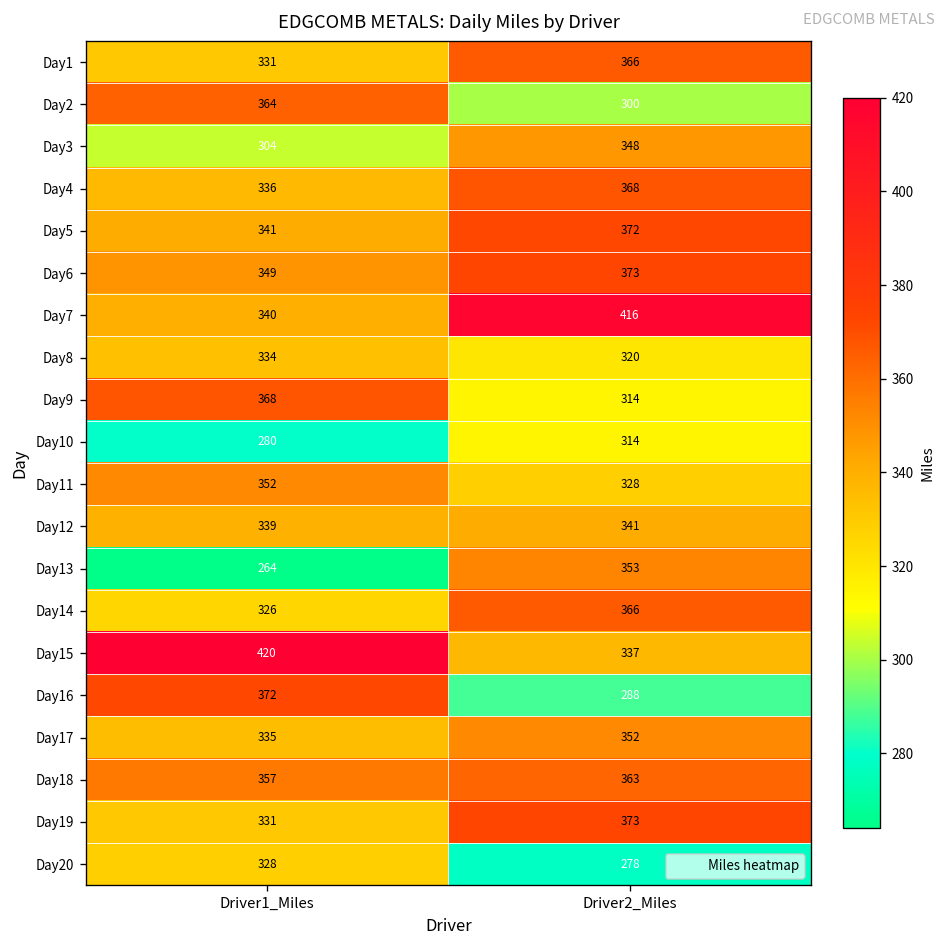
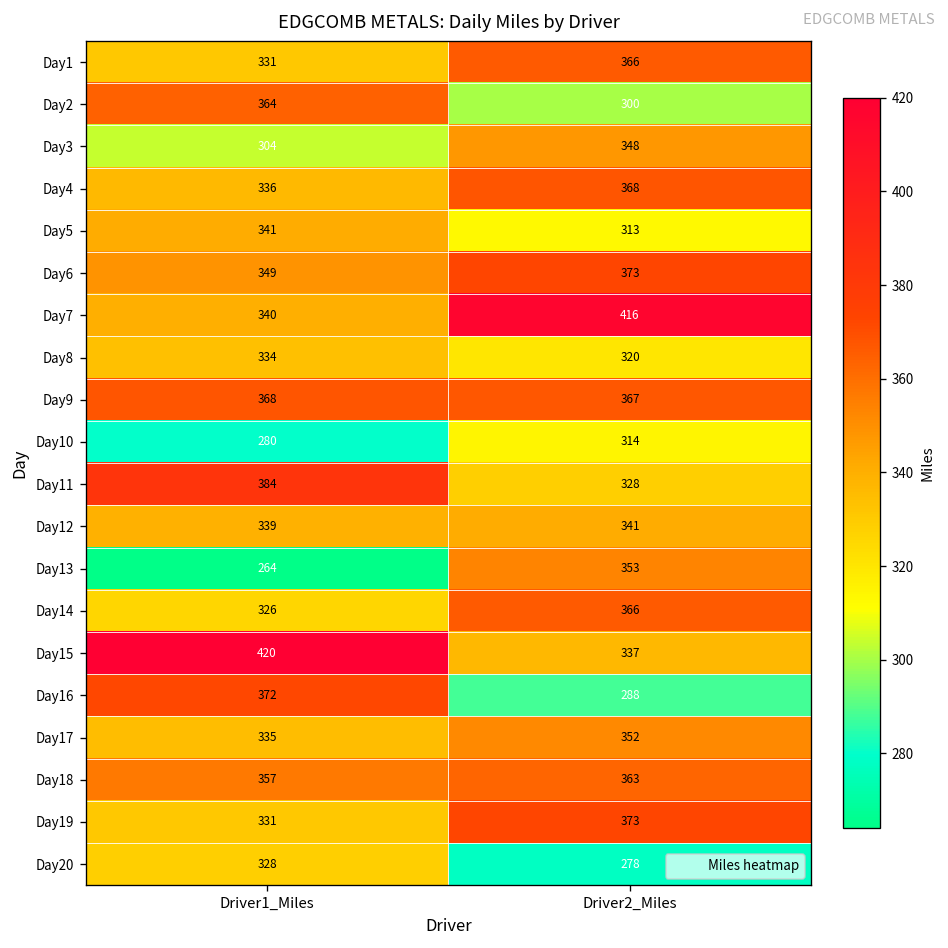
Day5, Driver2_Miles: 372 -> 313
Day9, Driver2_Miles: 314 -> 367
Day11, Driver1_Miles: 352 -> 384
